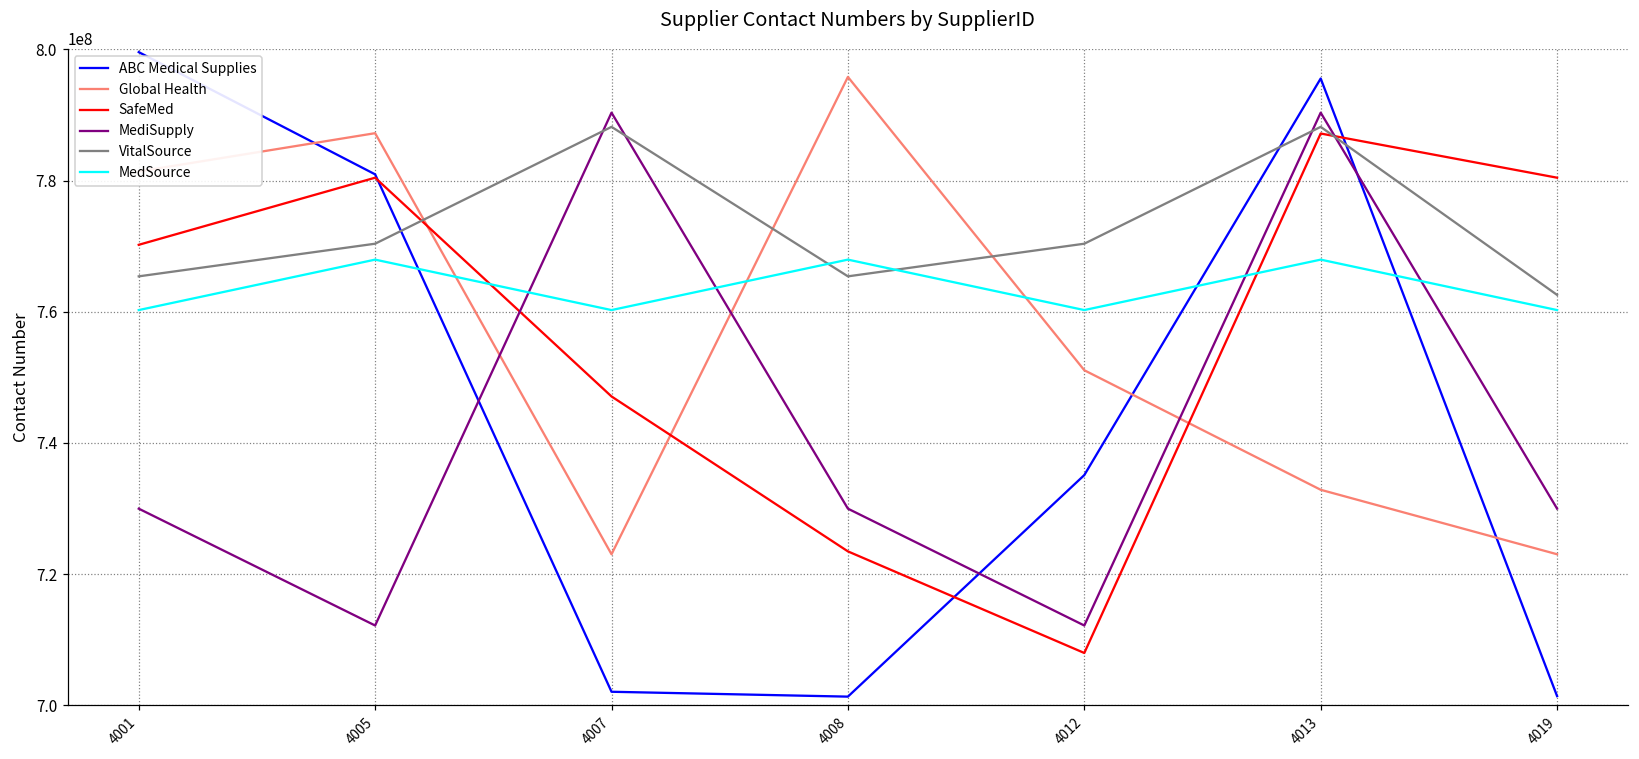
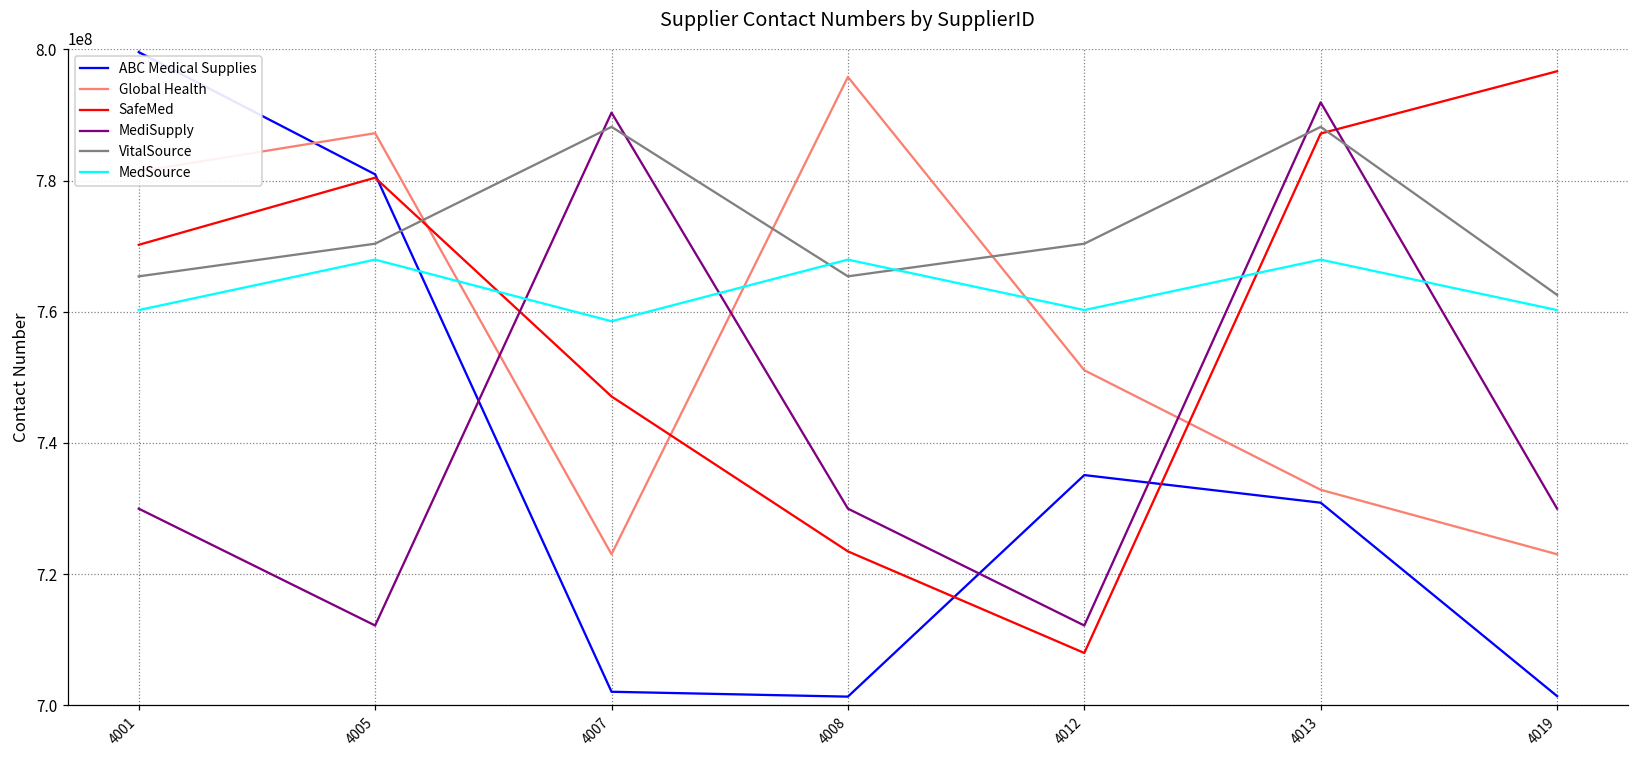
MedSource, 4007: 760000000 -> 759000000
ABC Medical Supplies, 4013: 796000000 -> 731000000
MediSupply, 4013: 790000000 -> 792000000
SafeMed, 4019: 780000000 -> 797000000
